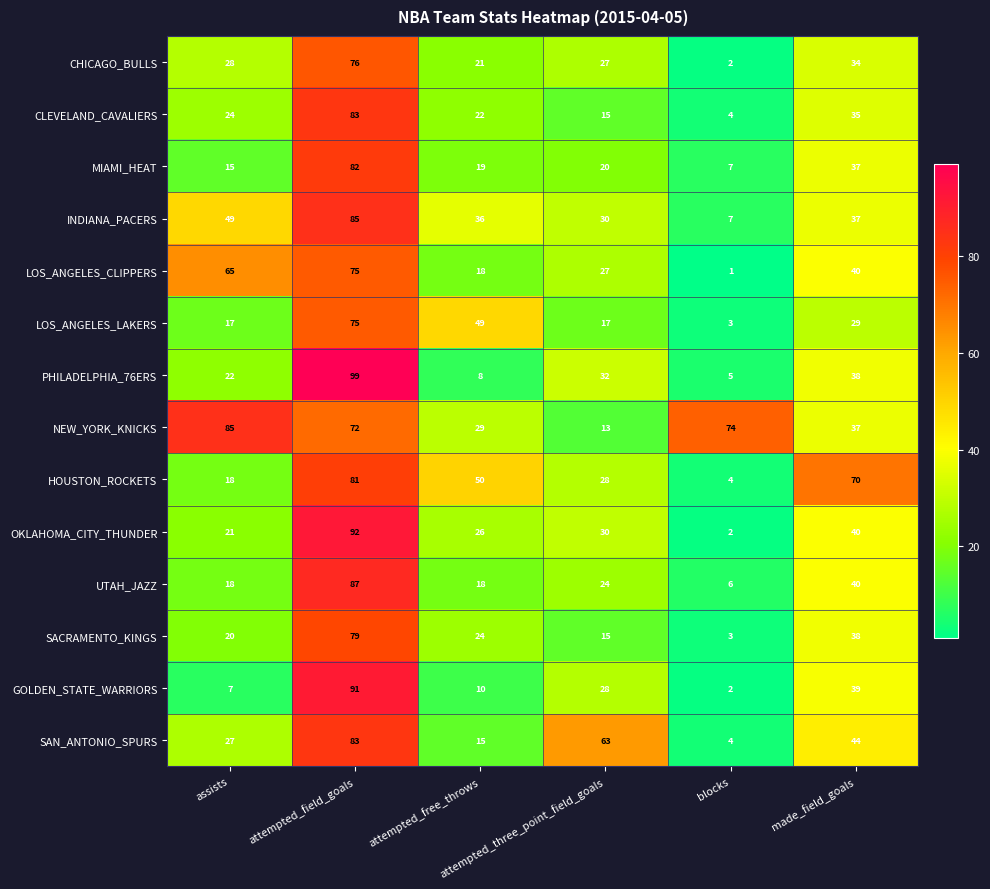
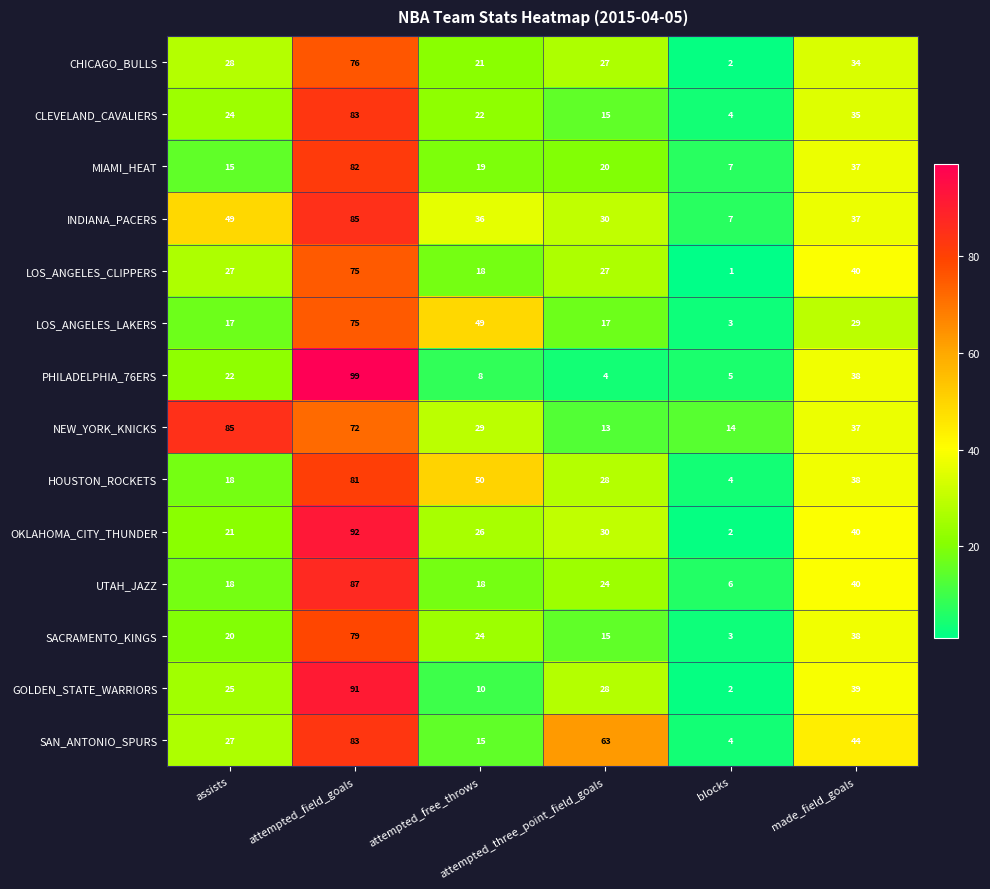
LOS_ANGELES_CLIPPERS, assists: 65 -> 27
PHILADELPHIA_76ERS, attempted_three_point_field_goals: 32 -> 4
NEW_YORK_KNICKS, blocks: 74 -> 14
HOUSTON_ROCKETS, made_field_goals: 70 -> 38
GOLDEN_STATE_WARRIORS, assists: 7 -> 25
